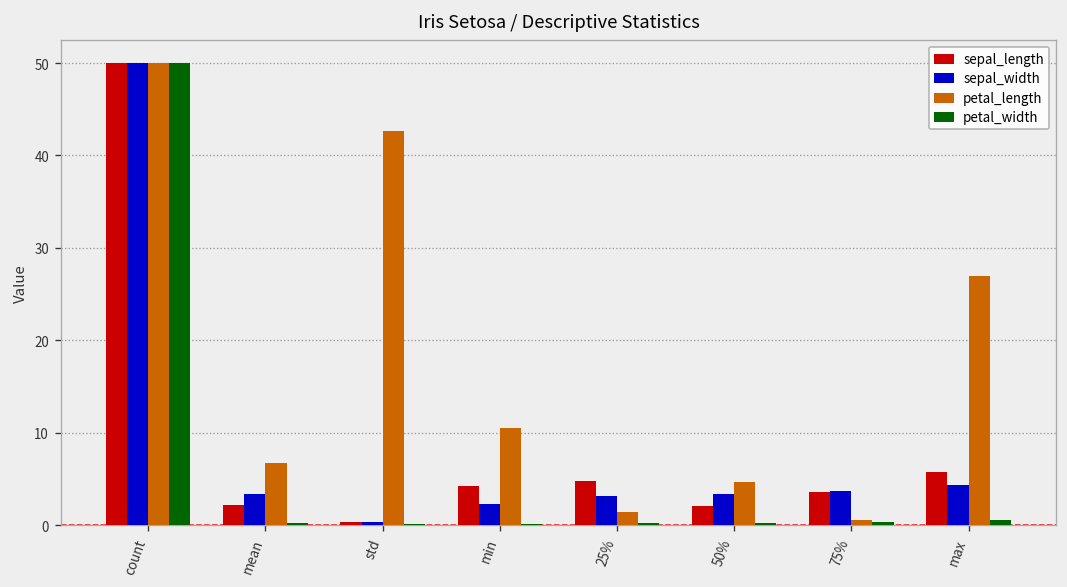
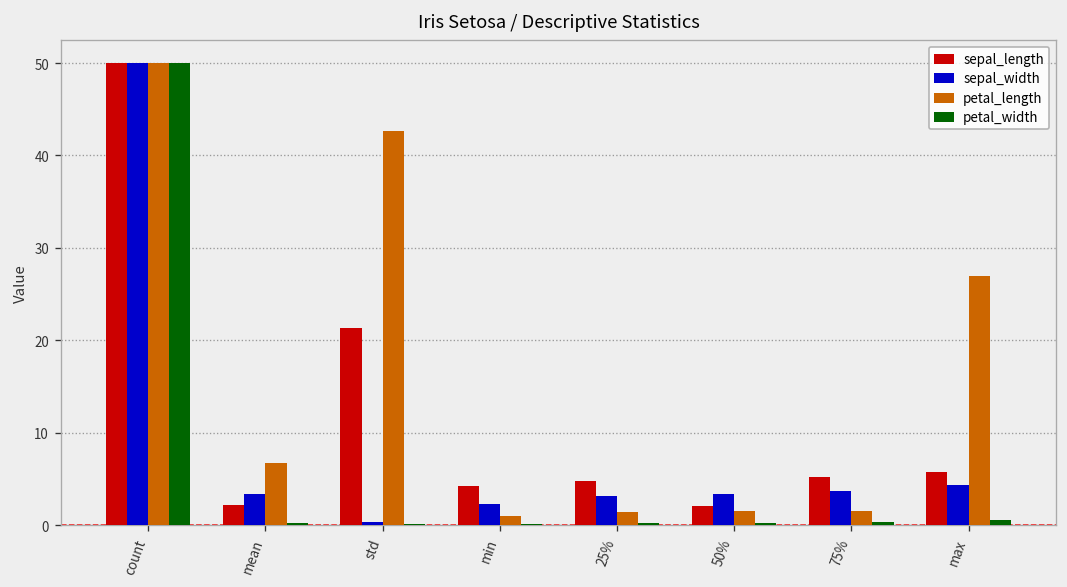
sepal_length, std: 0 -> 21
petal_length, min: 11 -> 1
petal_length, 50%: 5 -> 2
sepal_length, 75%: 4 -> 5
petal_length, 75%: 1 -> 2
